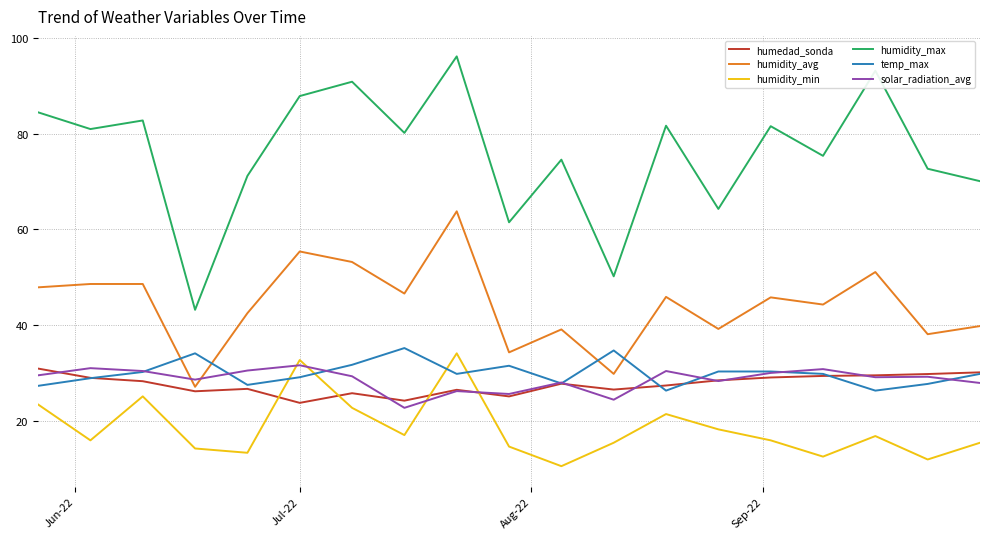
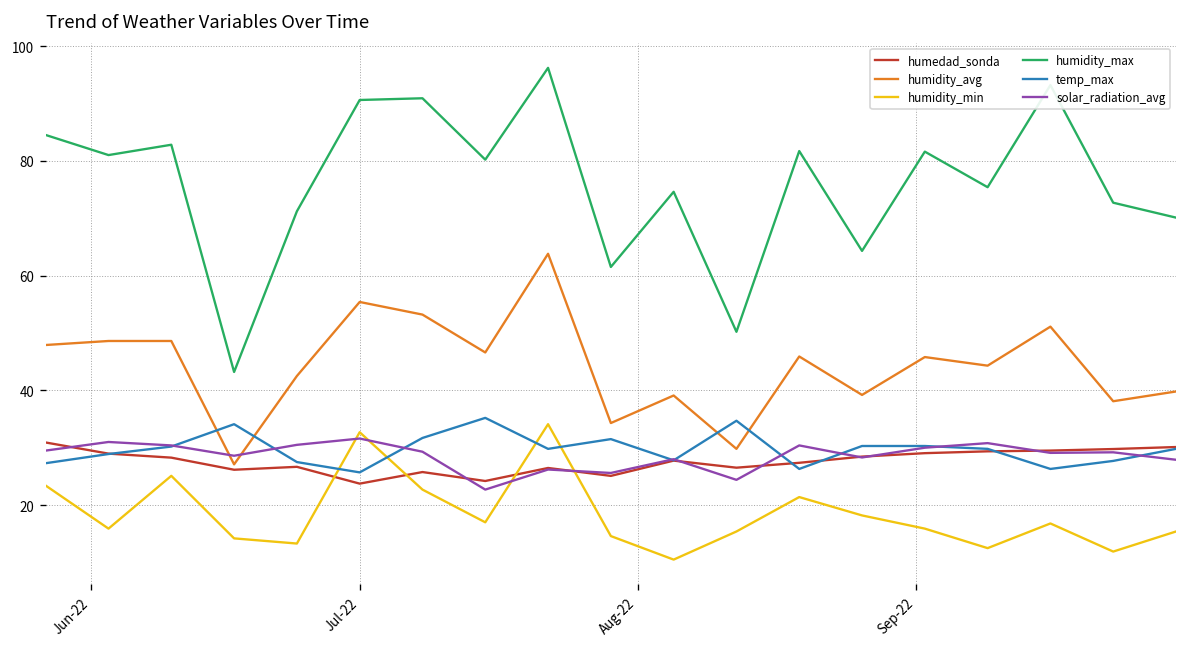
humidity_max, Jul-22: 88 -> 91
temp_max, Jul-22: 29 -> 26
